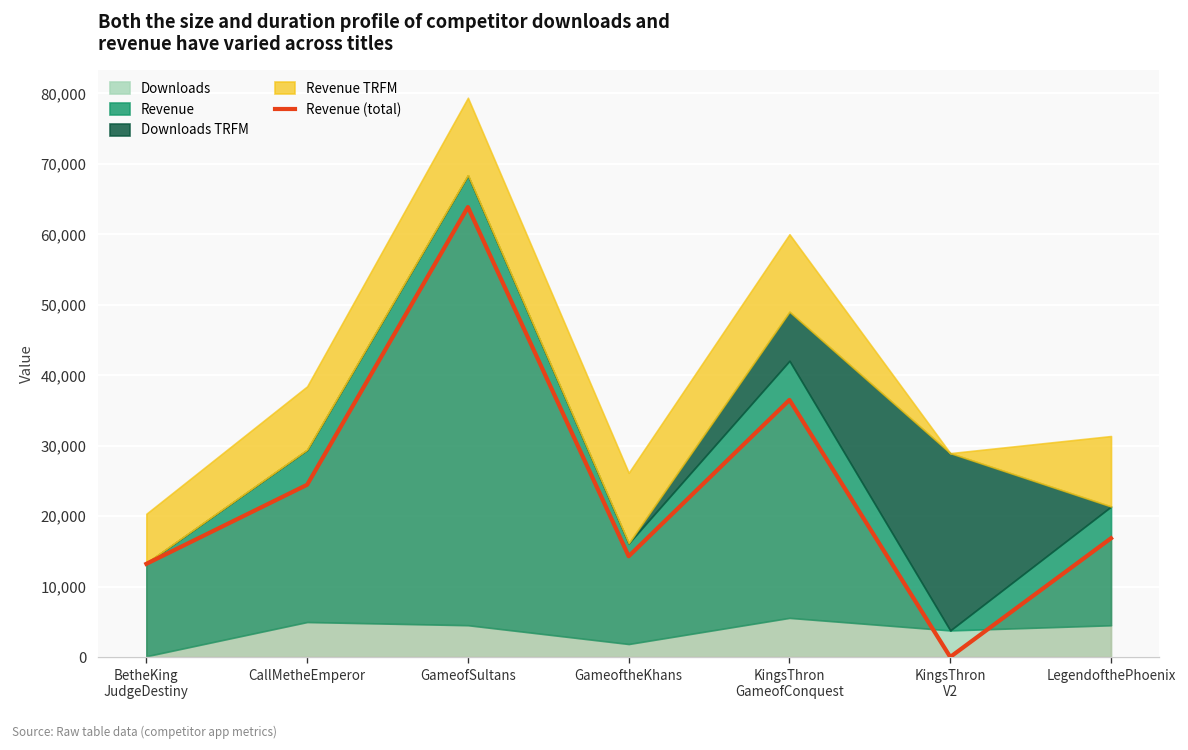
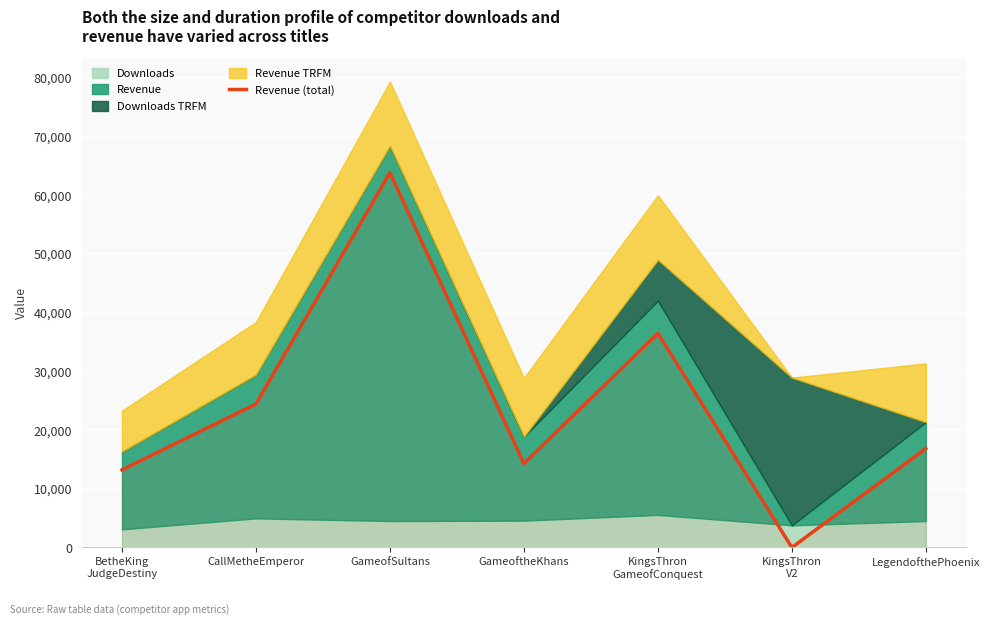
Downloads, BetheKing JudgeDestiny: 0 -> 3,000
Downloads, GameoftheKhans: 2,000 -> 5,000
